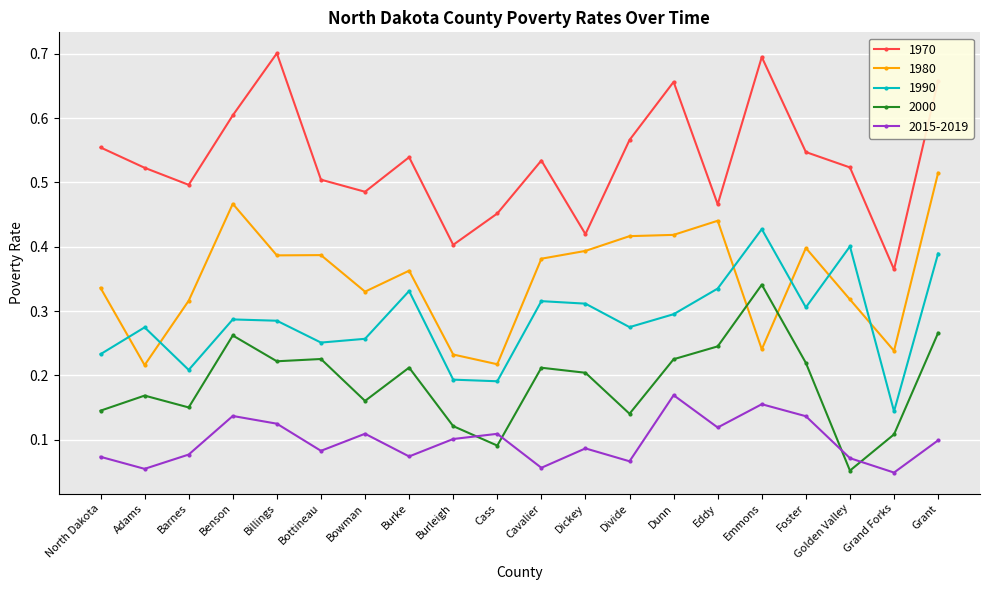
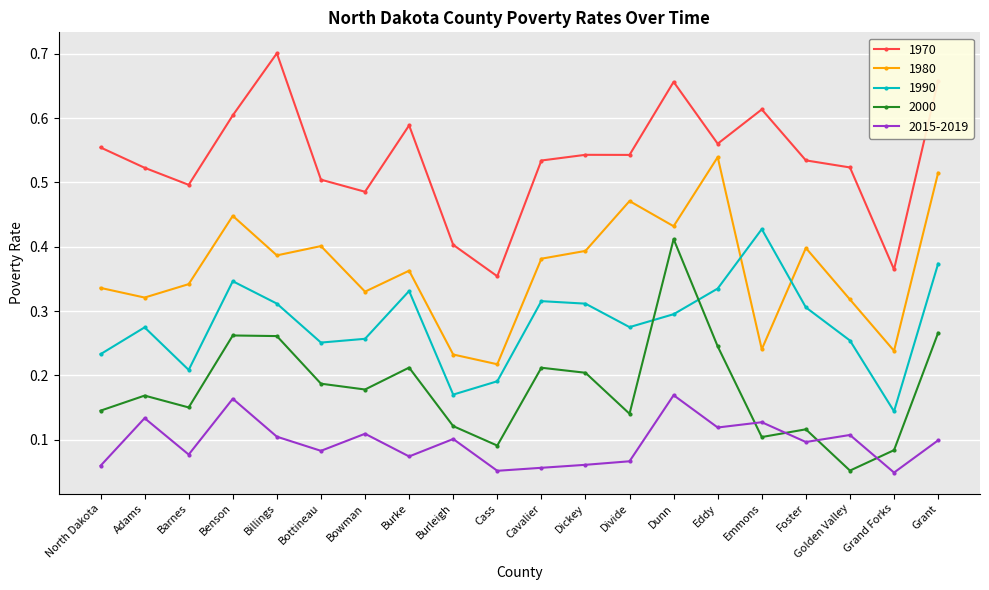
2015-2019, North Dakota: 0.07 -> 0.06
1980, Adams: 0.22 -> 0.32
2015-2019, Adams: 0.05 -> 0.13
1980, Barnes: 0.32 -> 0.34
1980, Benson: 0.47 -> 0.45
1990, Benson: 0.29 -> 0.35
2015-2019, Benson: 0.14 -> 0.16
1990, Billings: 0.29 -> 0.31
2000, Billings: 0.22 -> 0.26
2015-2019, Billings: 0.13 -> 0.10
1980, Bottineau: 0.39 -> 0.40
2000, Bottineau: 0.23 -> 0.19
2000, Bowman: 0.16 -> 0.18
1970, Burke: 0.54 -> 0.59
1990, Burleigh: 0.19 -> 0.17
1970, Cass: 0.45 -> 0.35
2015-2019, Cass: 0.11 -> 0.05
1970, Dickey: 0.42 -> 0.54
2015-2019, Dickey: 0.09 -> 0.06
1970, Divide: 0.57 -> 0.54
1980, Divide: 0.42 -> 0.47
1980, Dunn: 0.42 -> 0.43
2000, Dunn: 0.23 -> 0.41
1970, Eddy: 0.47 -> 0.56
1980, Eddy: 0.44 -> 0.54
1970, Emmons: 0.69 -> 0.61
2000, Emmons: 0.34 -> 0.10
2015-2019, Emmons: 0.16 -> 0.13
1970, Foster: 0.55 -> 0.53
2000, Foster: 0.22 -> 0.12
2015-2019, Foster: 0.14 -> 0.10
1990, Golden Valley: 0.40 -> 0.25
2015-2019, Golden Valley: 0.07 -> 0.11
2000, Grand Forks: 0.11 -> 0.08
1990, Grant: 0.39 -> 0.37
